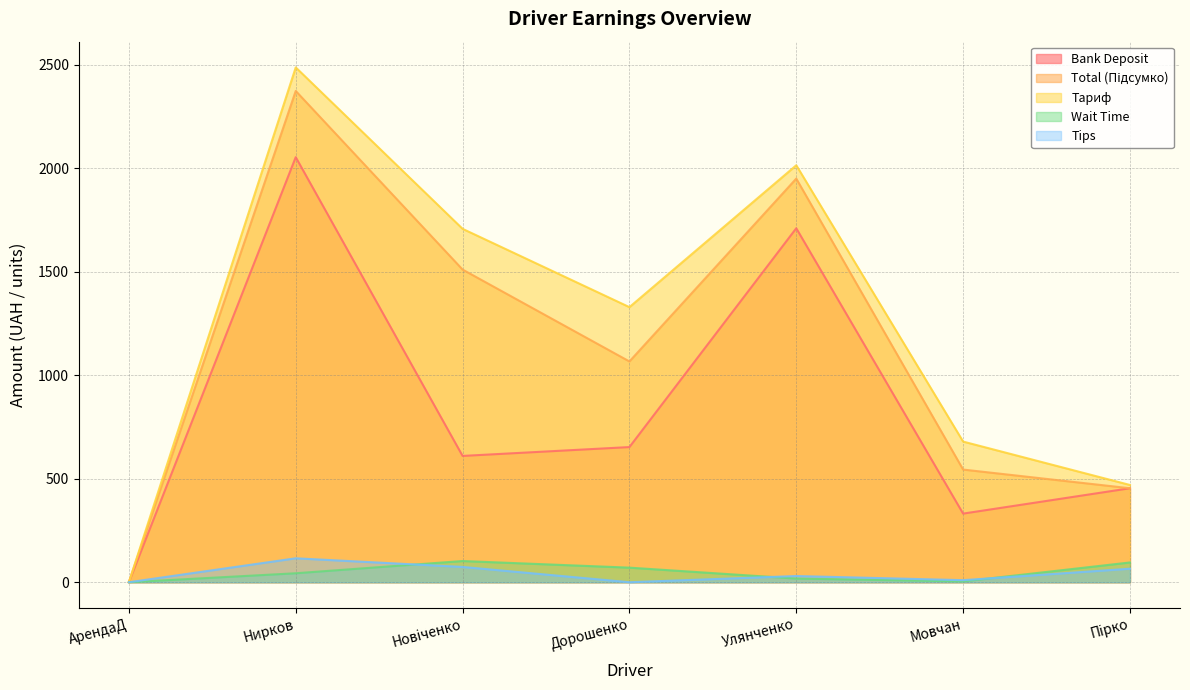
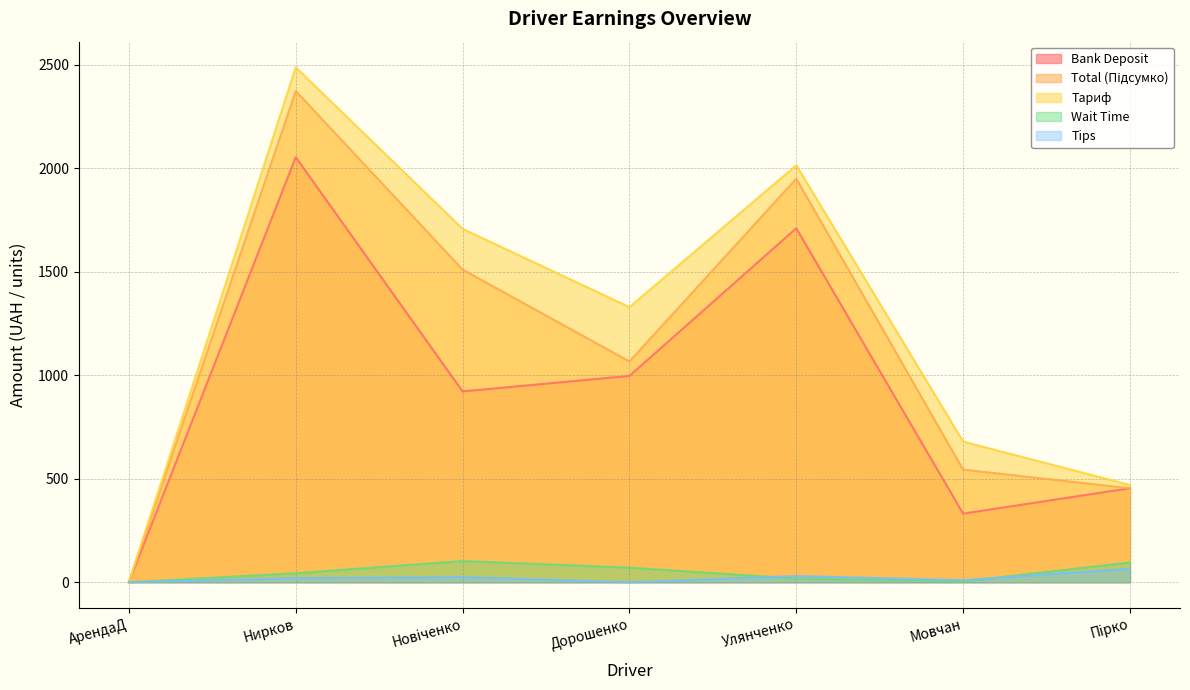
Tips, Нирков: 120 -> 20
Bank Deposit, Новіченко: 610 -> 920
Tips, Новіченко: 70 -> 30
Bank Deposit, Дорошенко: 650 -> 1000
